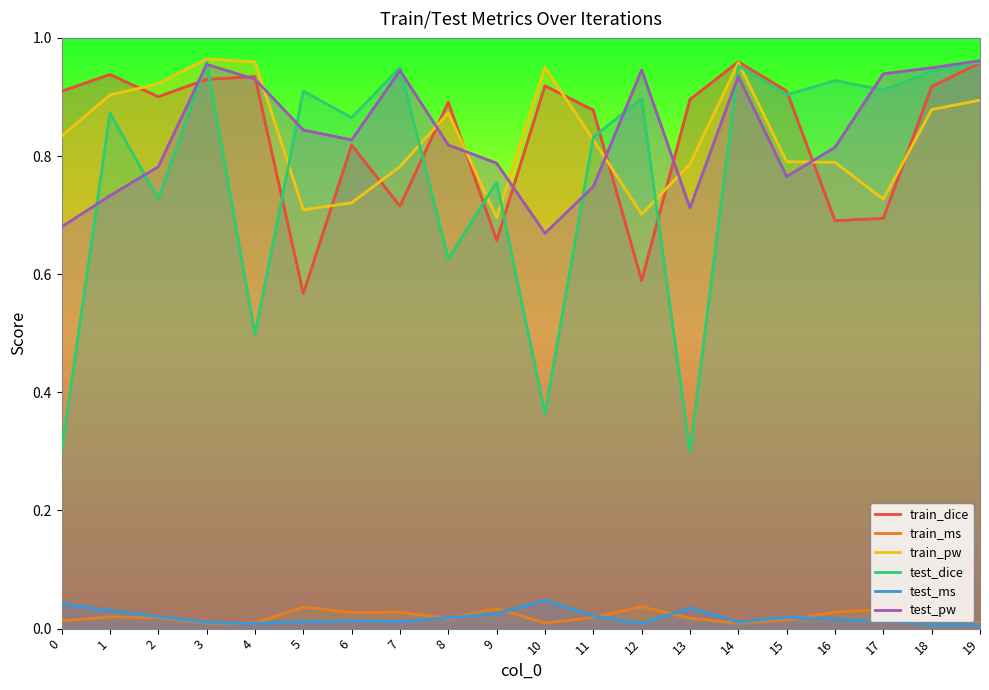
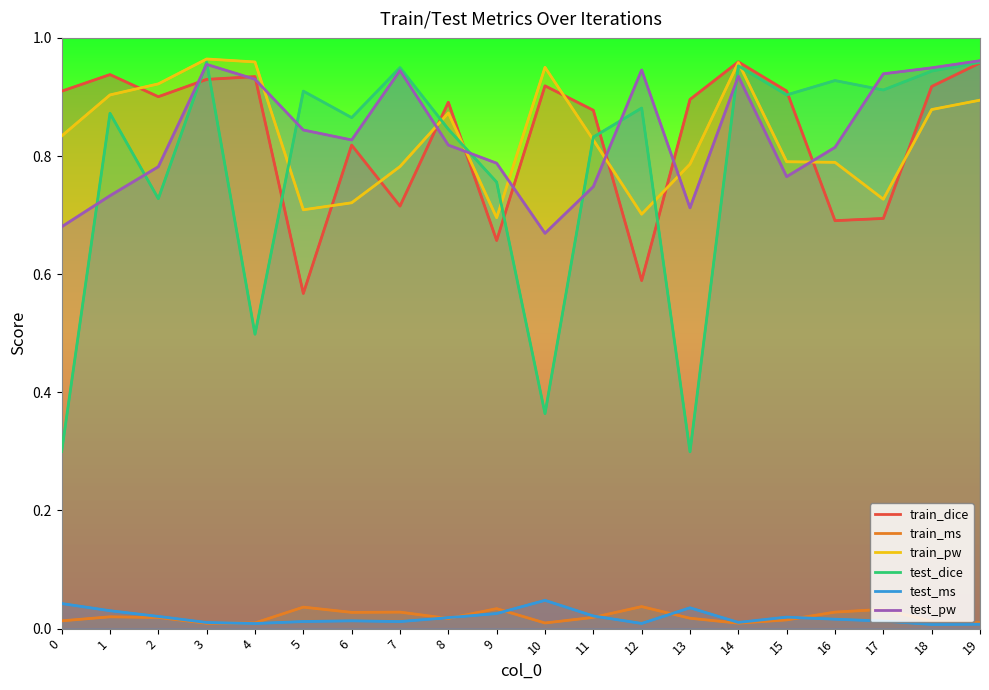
test_dice, 8: 0.63 -> 0.85
test_dice, 12: 0.90 -> 0.88
